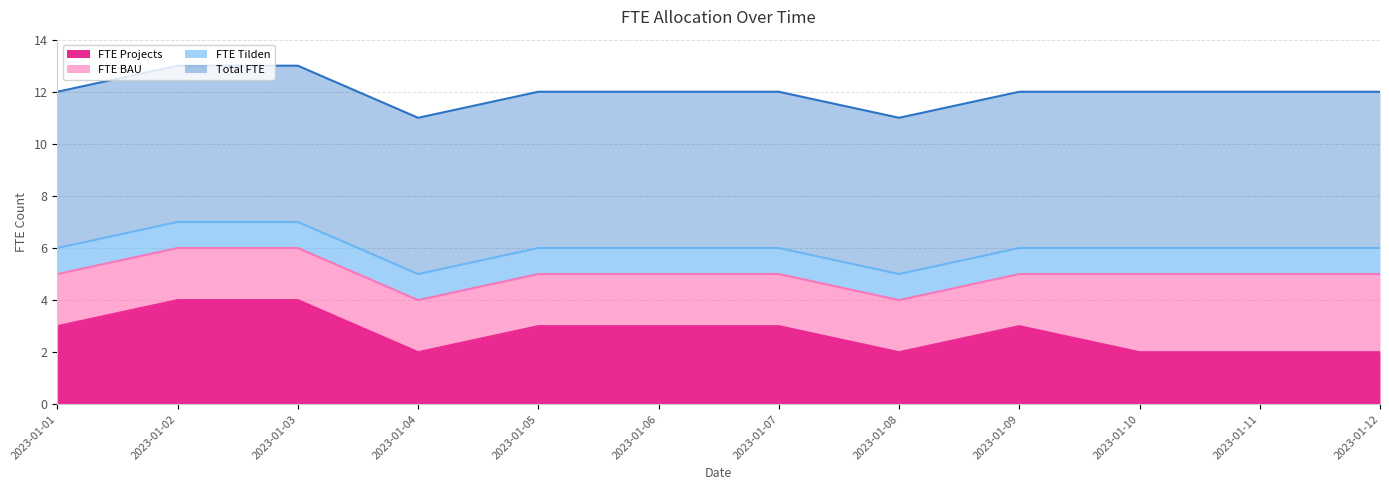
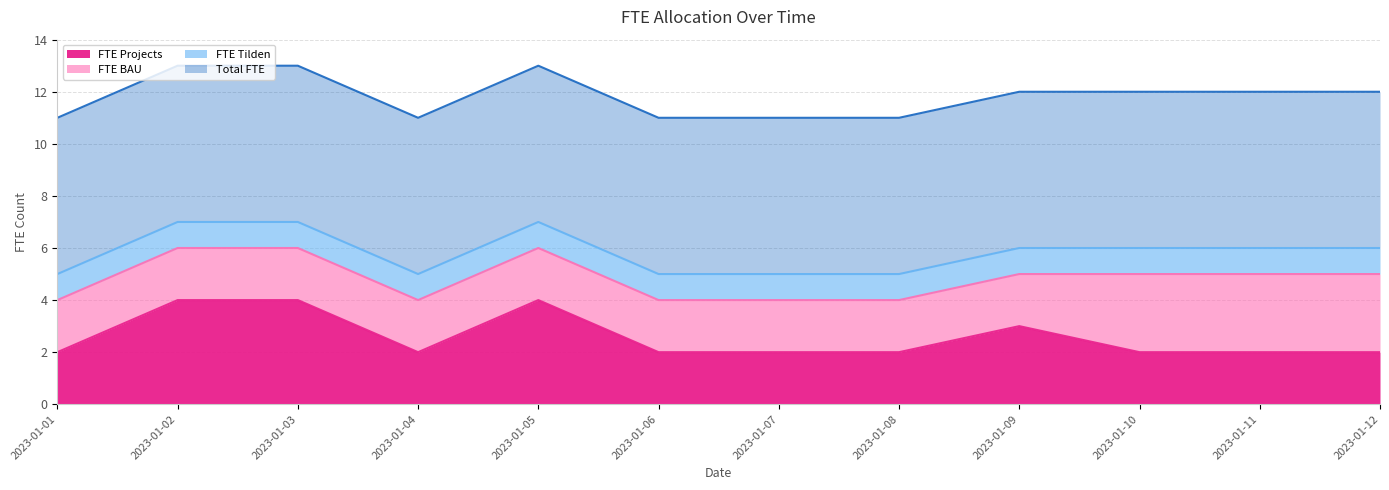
FTE Projects, 2023-01-01: 3 -> 2
FTE Projects, 2023-01-05: 3 -> 4
FTE Projects, 2023-01-06: 3 -> 2
FTE Projects, 2023-01-07: 3 -> 2
